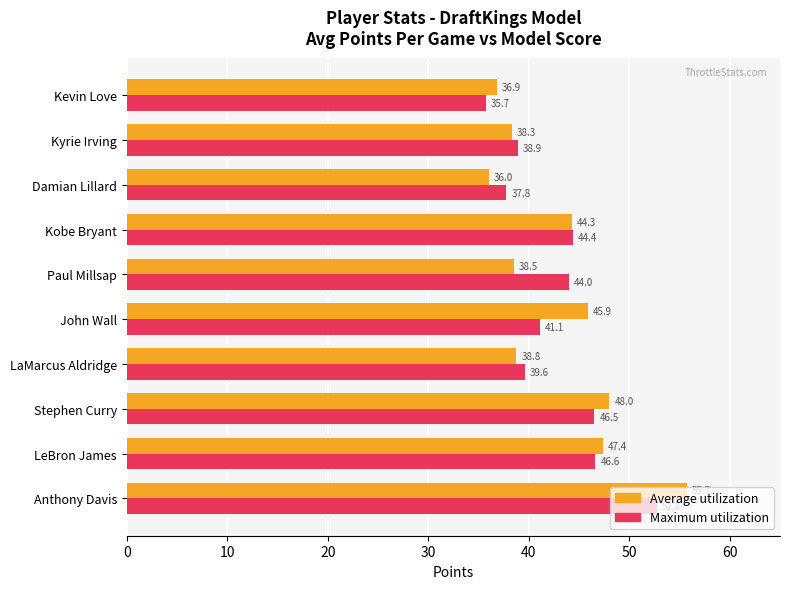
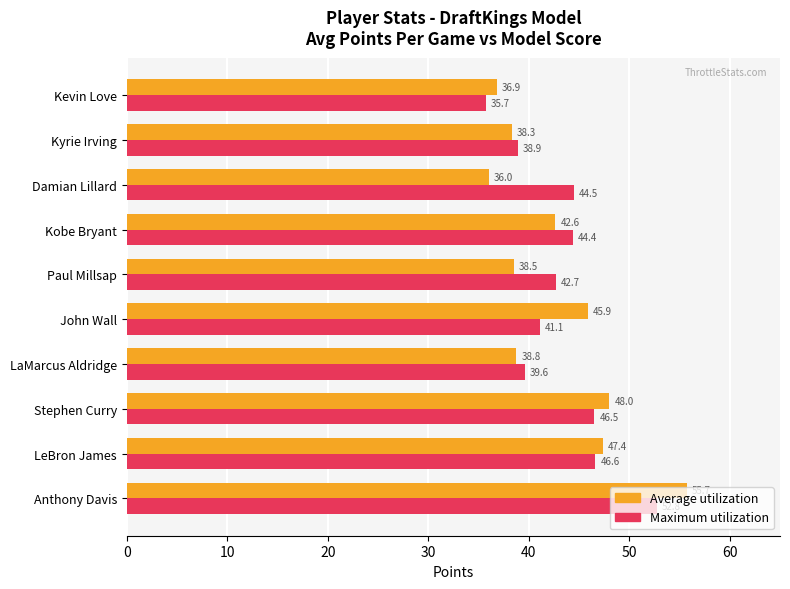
Maximum utilization, Damian Lillard: 37.8 -> 44.5
Average utilization, Kobe Bryant: 44.3 -> 42.6
Maximum utilization, Paul Millsap: 44.0 -> 42.7
